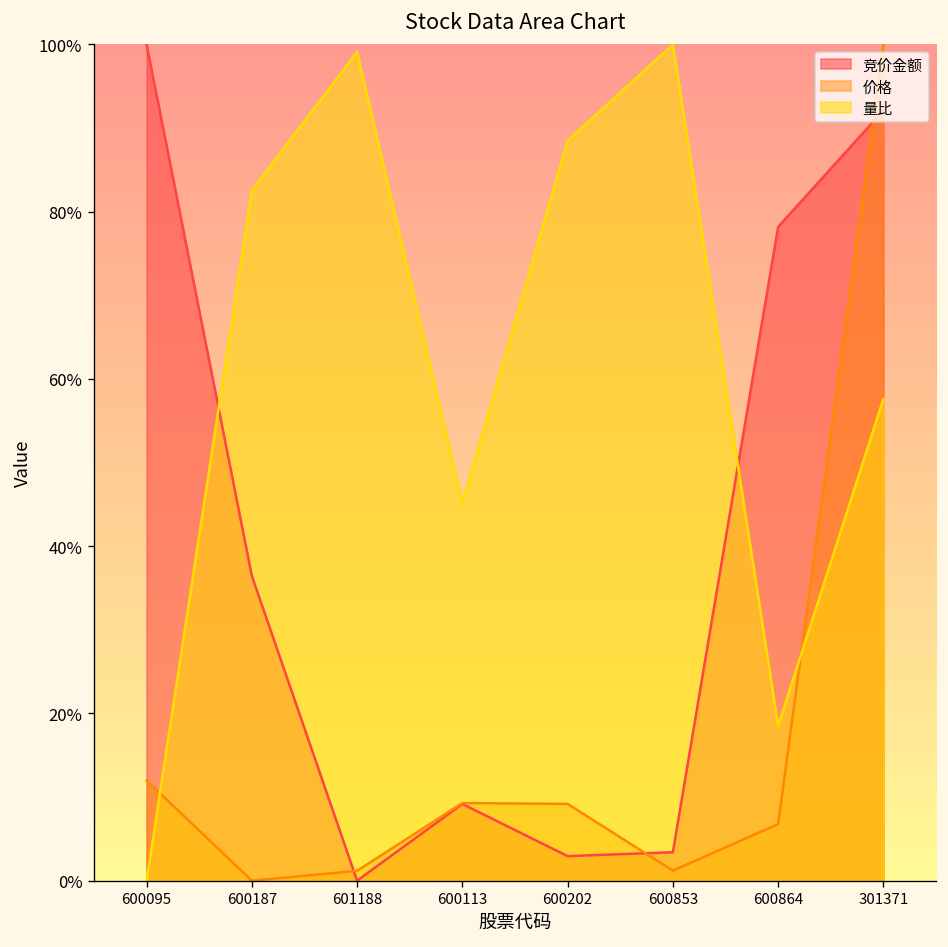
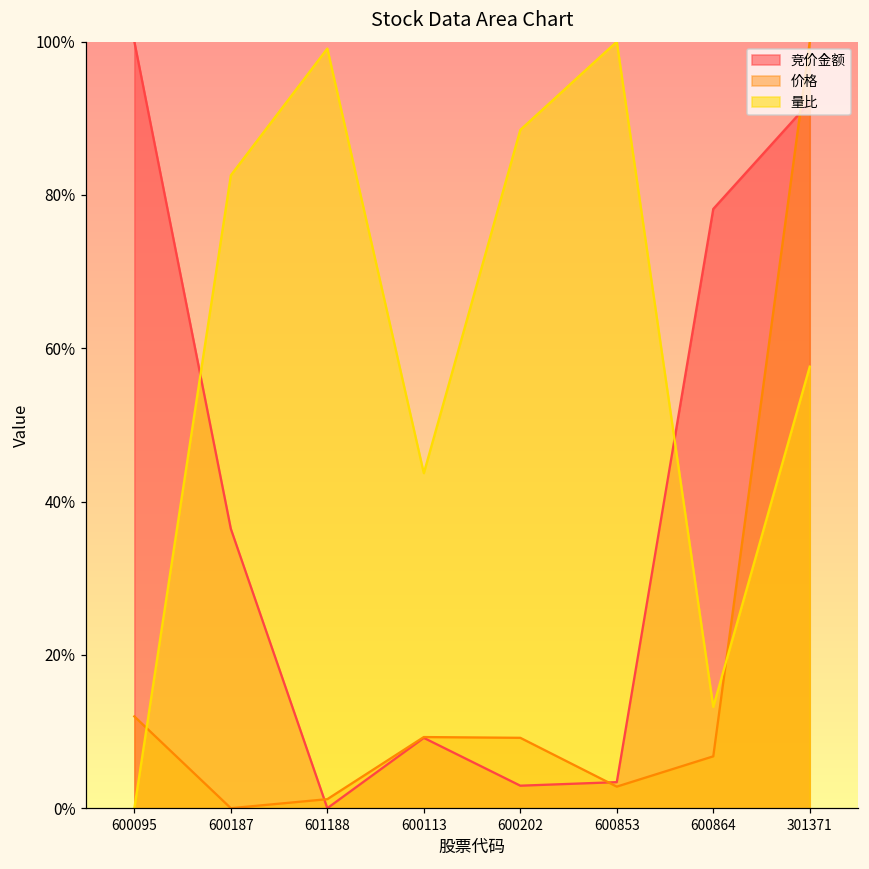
量比, 600113: 45% -> 44%
价格, 600853: 1% -> 3%
量比, 600864: 19% -> 13%
